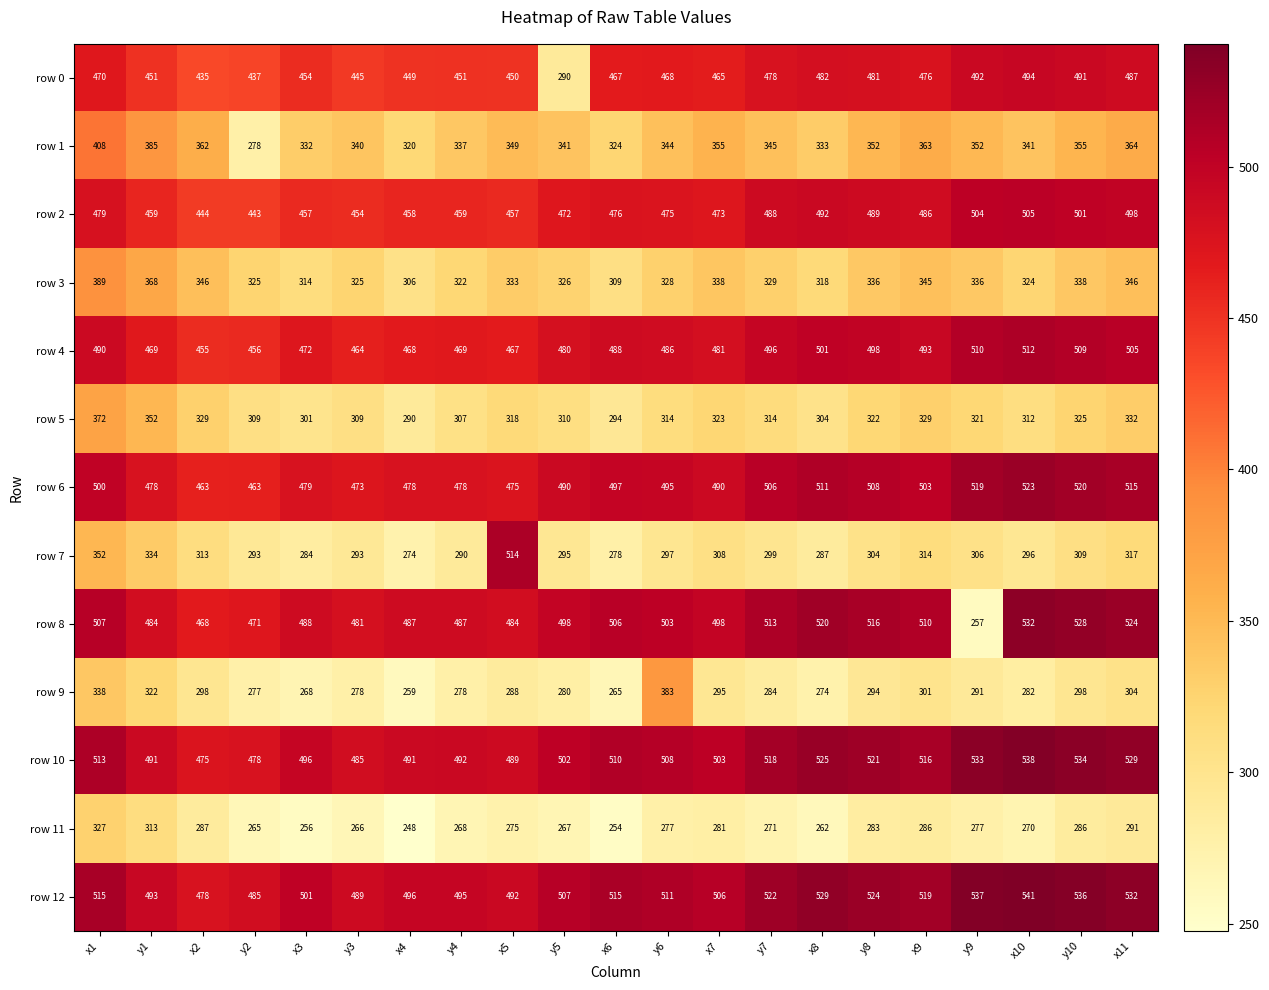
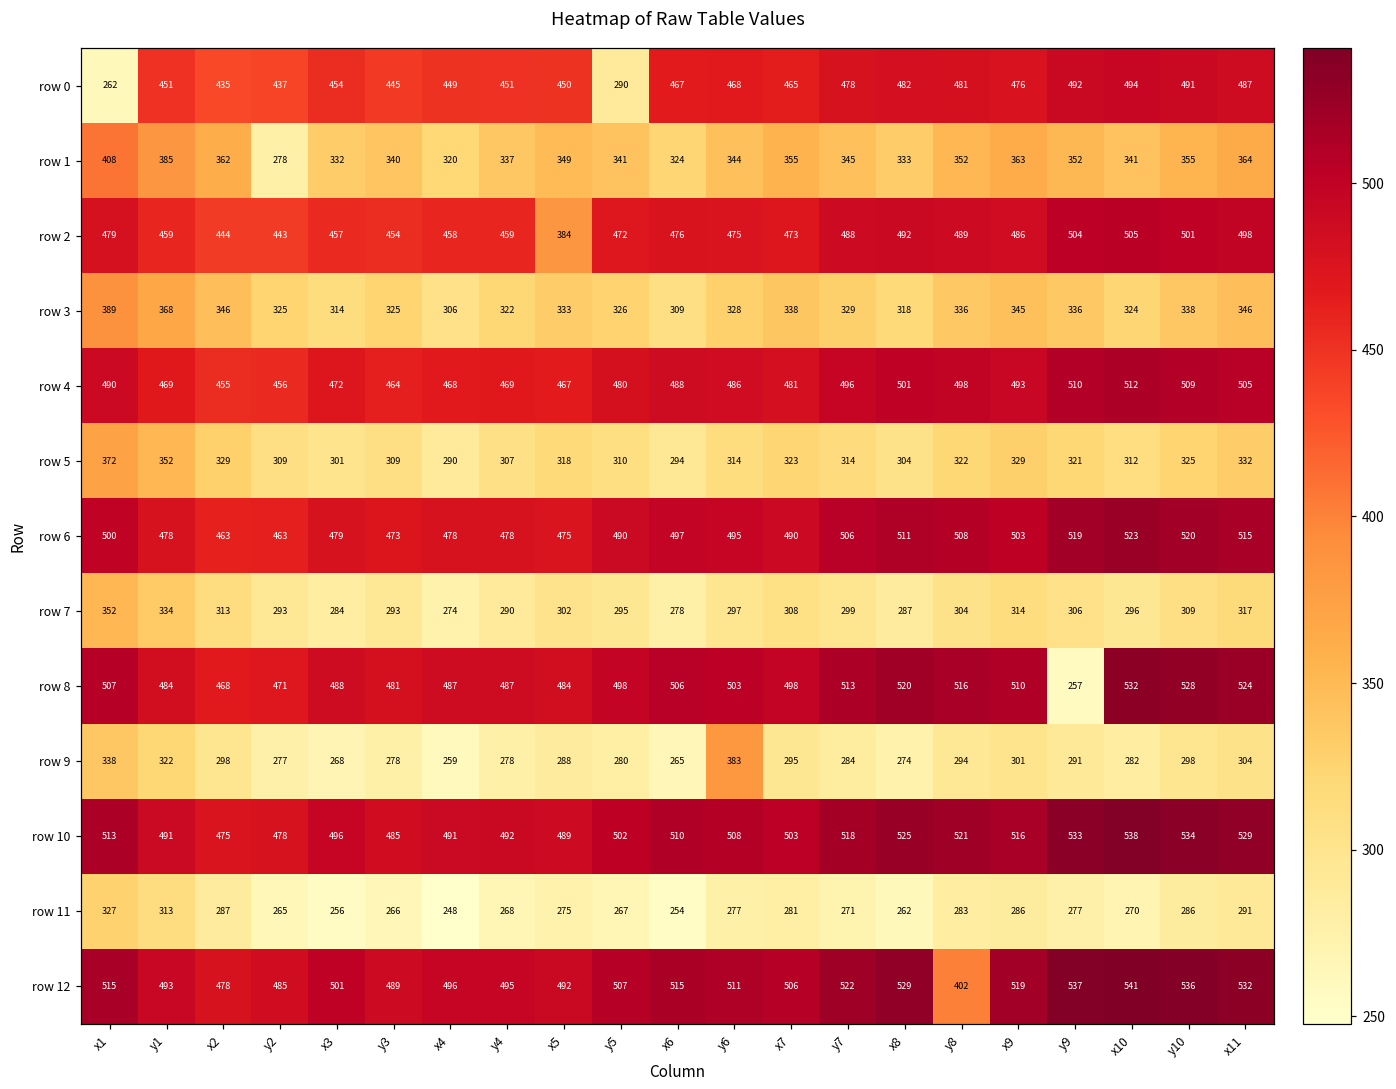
row 0, x1: 470 -> 262
row 2, x5: 457 -> 384
row 7, x5: 514 -> 302
row 12, y8: 524 -> 402
